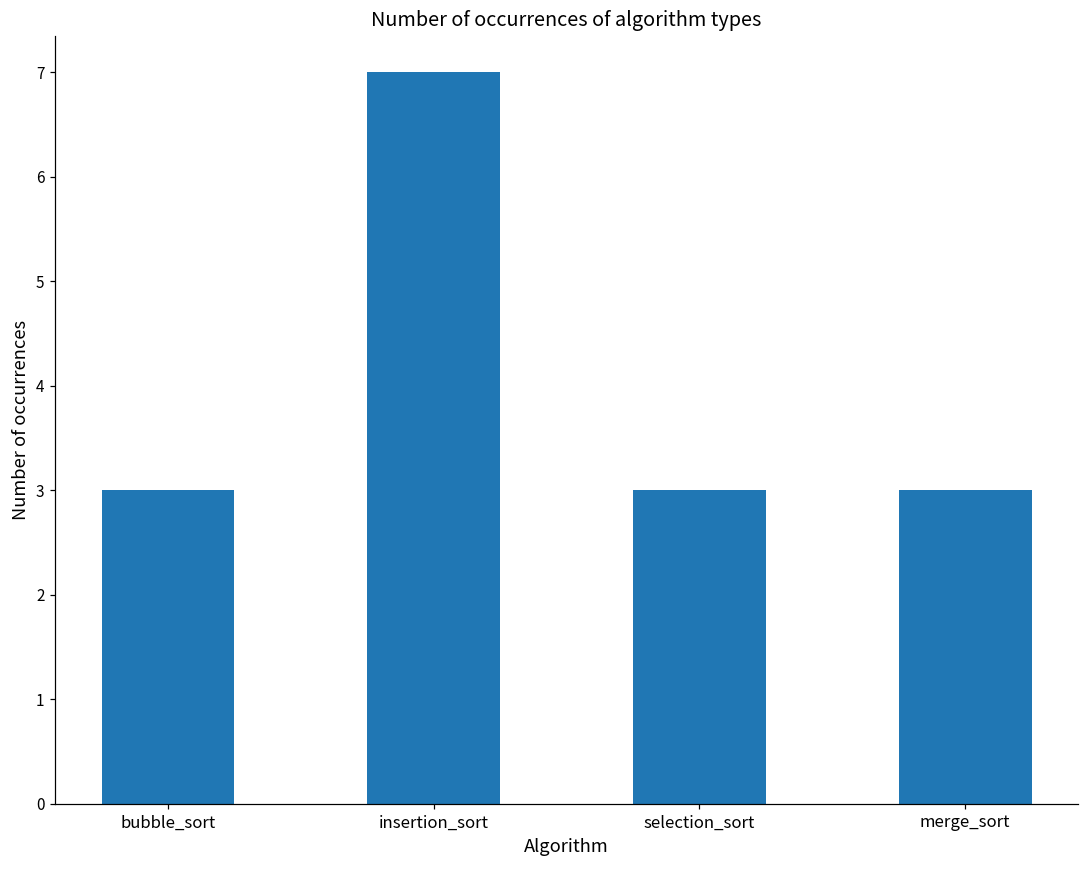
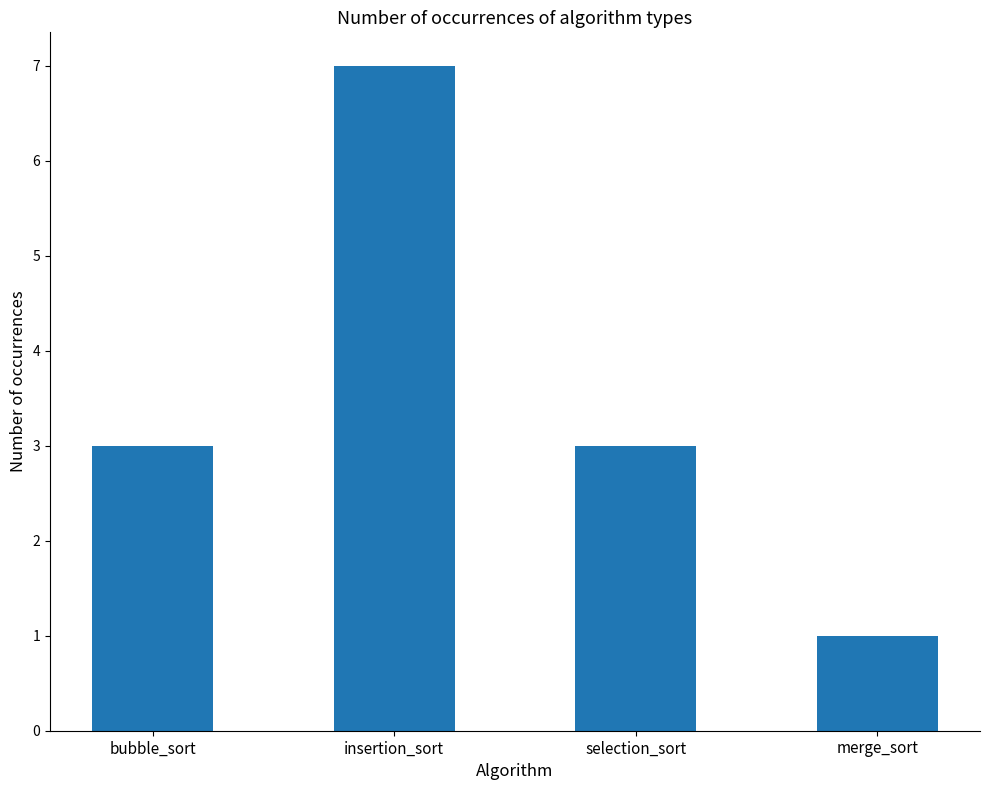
merge_sort: 3 -> 1
